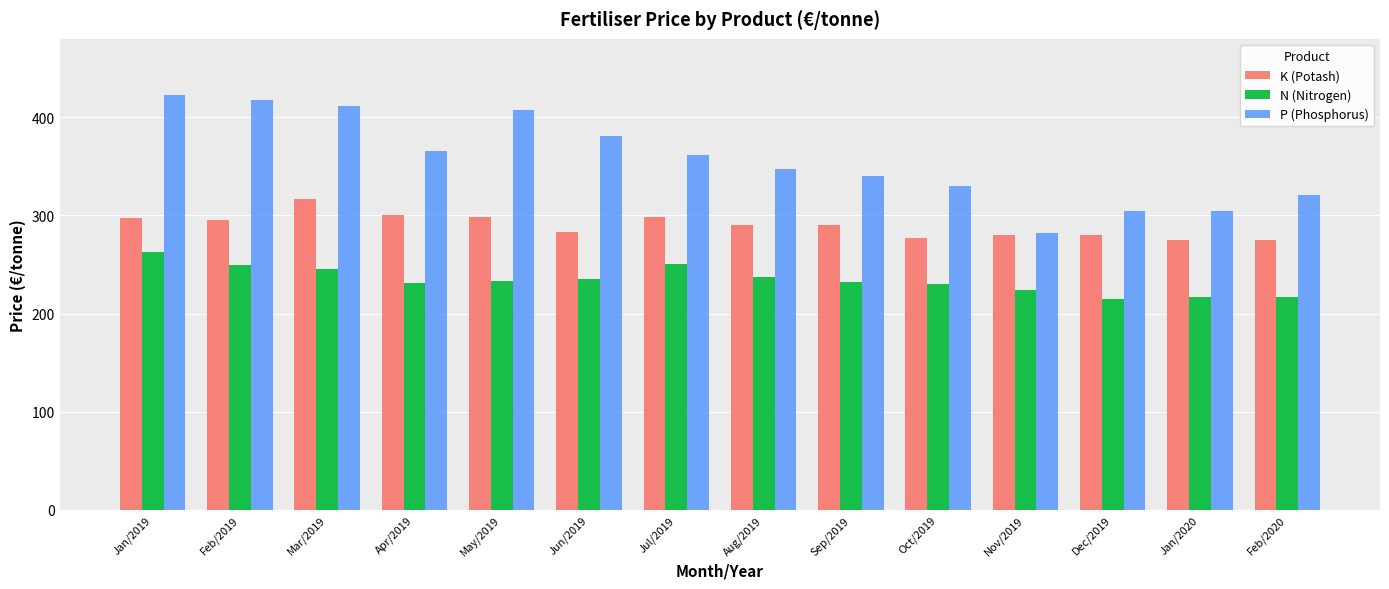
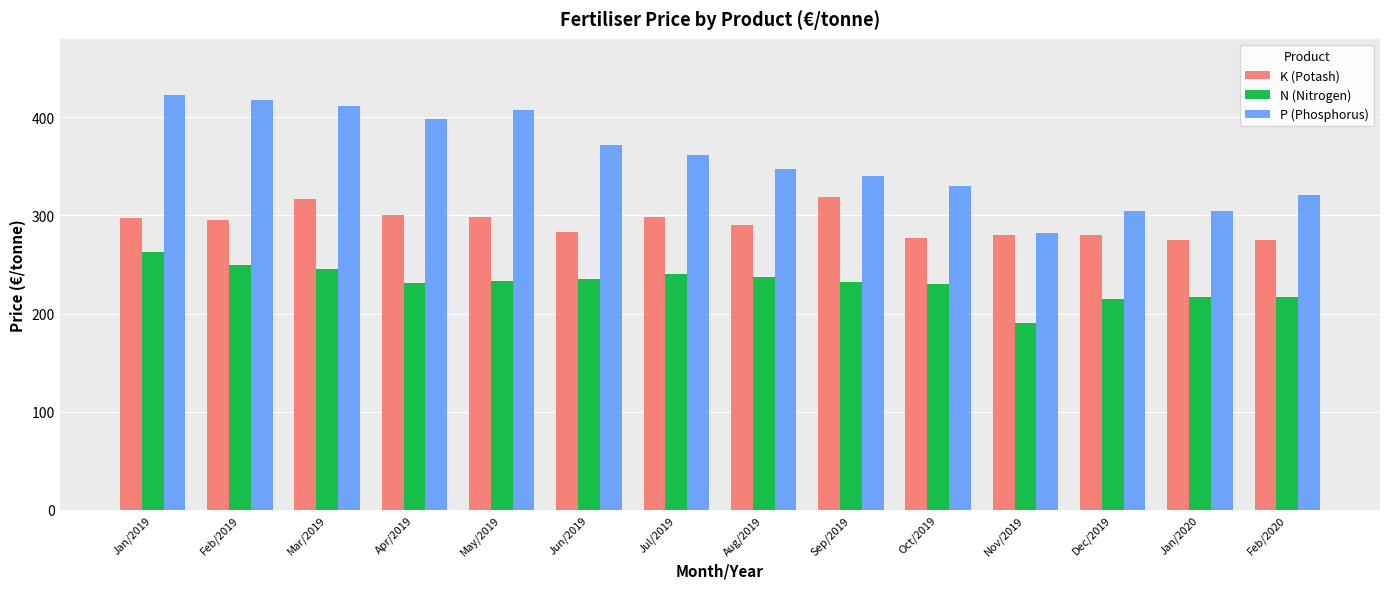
P (Phosphorus), Apr/2019: 370 -> 400
P (Phosphorus), Jun/2019: 380 -> 370
N (Nitrogen), Jul/2019: 250 -> 240
K (Potash), Sep/2019: 290 -> 320
N (Nitrogen), Nov/2019: 220 -> 190
